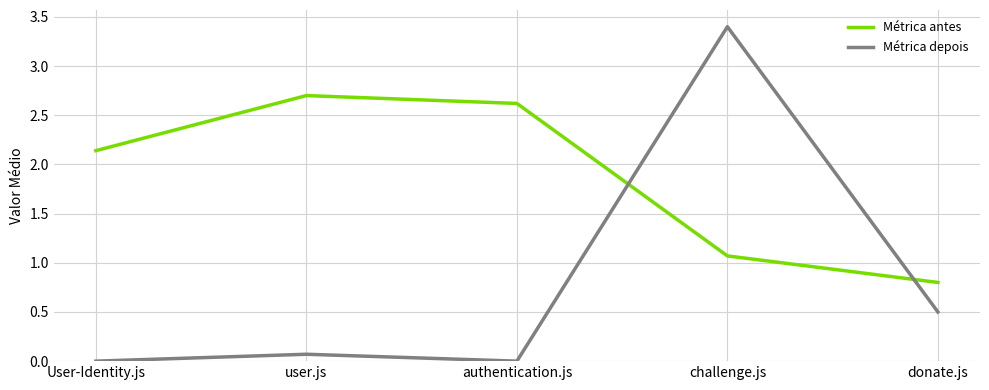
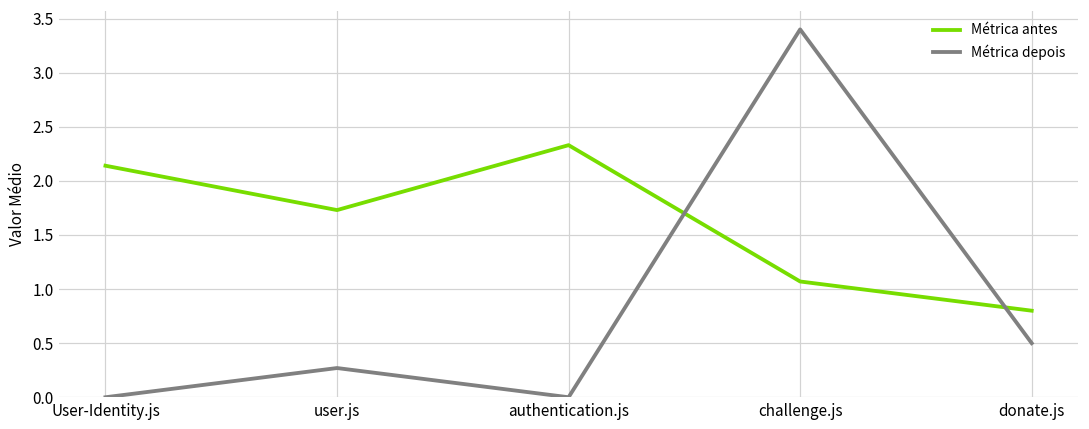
Métrica antes, user.js: 2.7 -> 1.7
Métrica depois, user.js: 0.1 -> 0.3
Métrica antes, authentication.js: 2.6 -> 2.3
